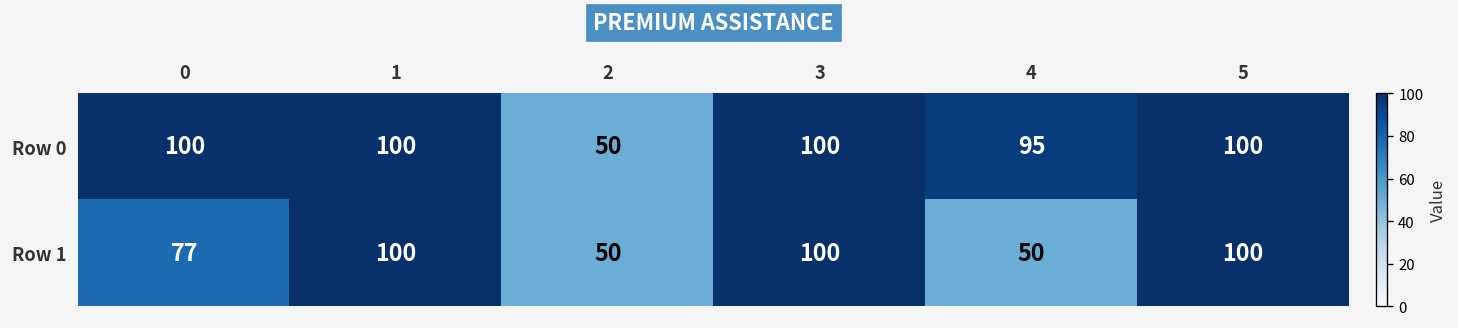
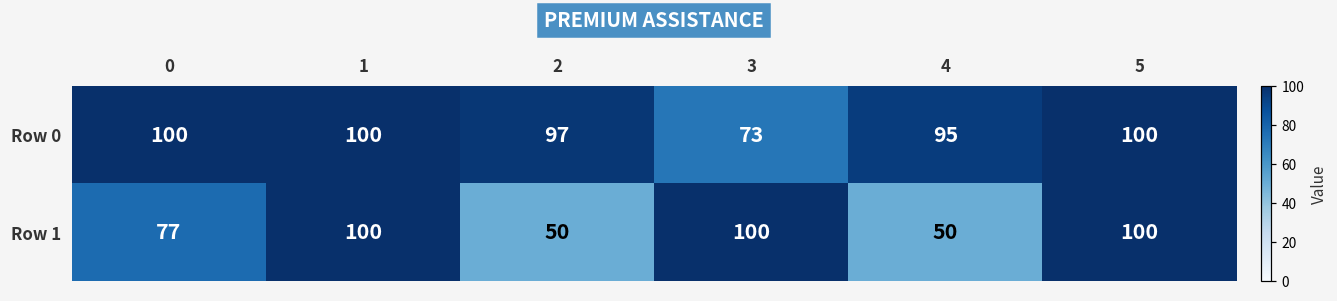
Row 0, 2: 50 -> 97
Row 0, 3: 100 -> 73
